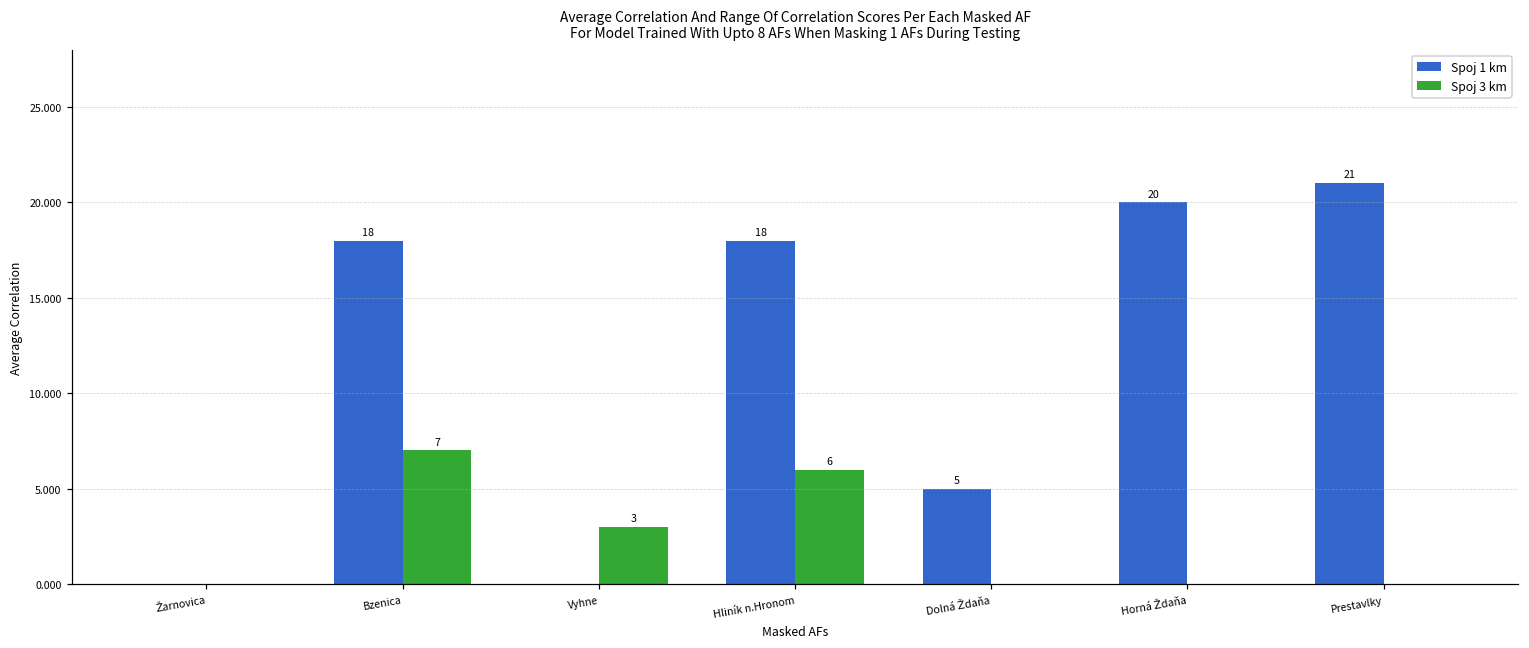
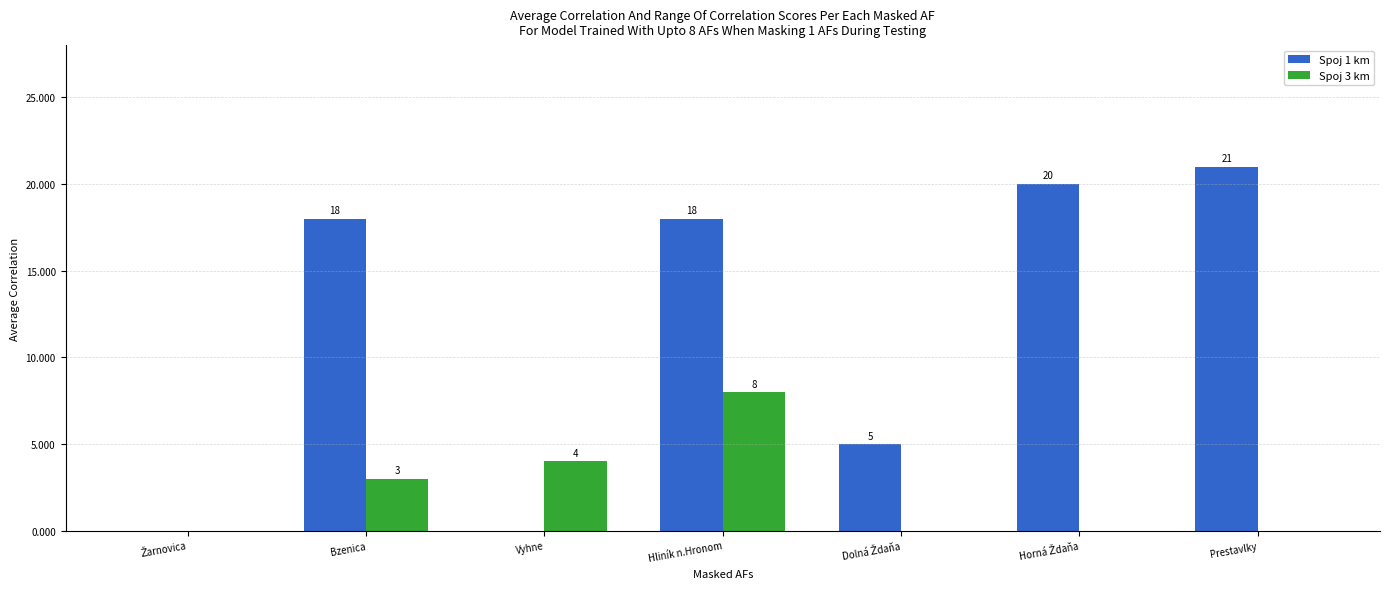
Spoj 3 km, Bzenica: 7 -> 3
Spoj 3 km, Vyhne: 3 -> 4
Spoj 3 km, Hliník n.Hronom: 6 -> 8
